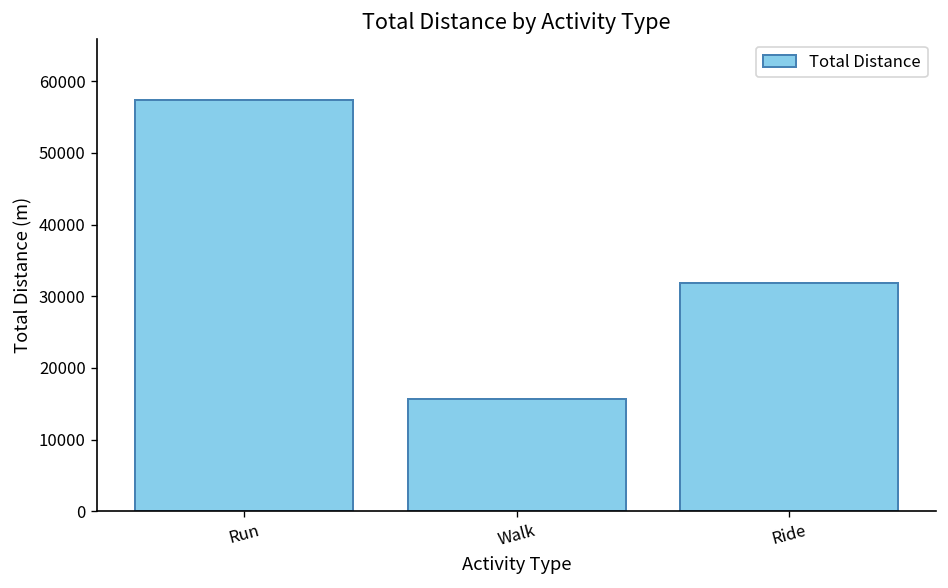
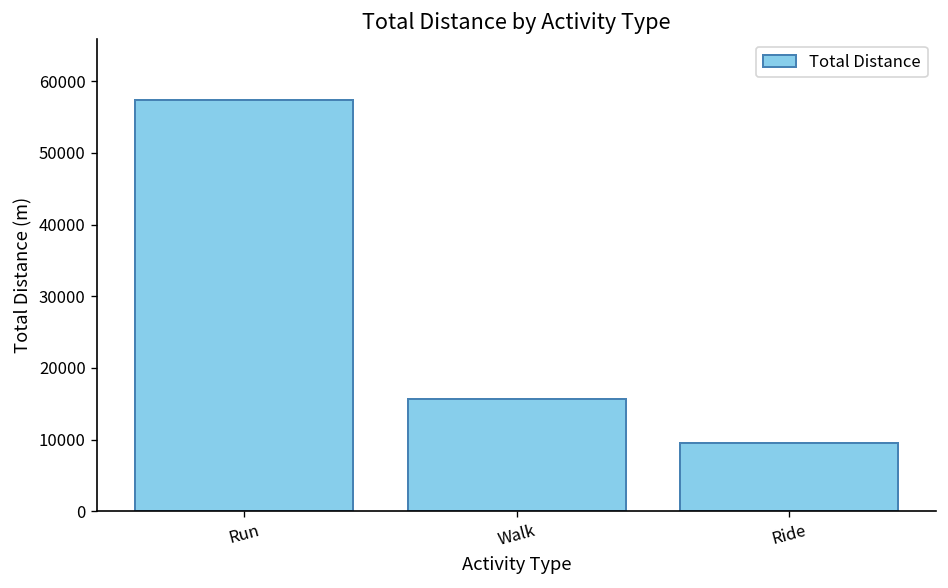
Ride: 32000 -> 9000
